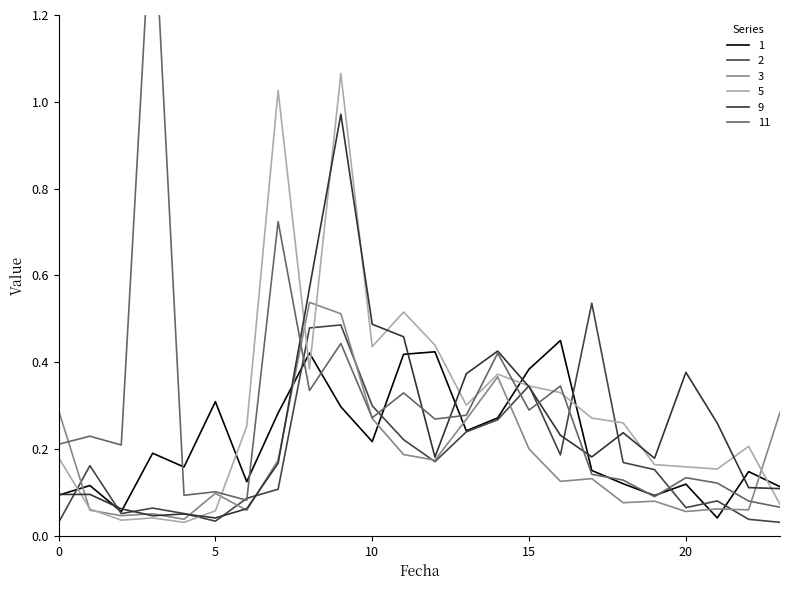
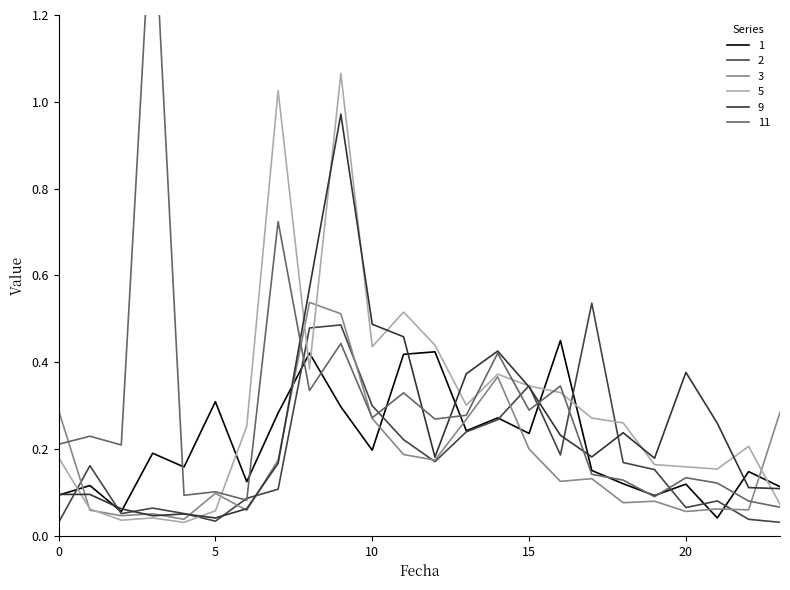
1, 10: 0.22 -> 0.20
1, 15: 0.38 -> 0.24
